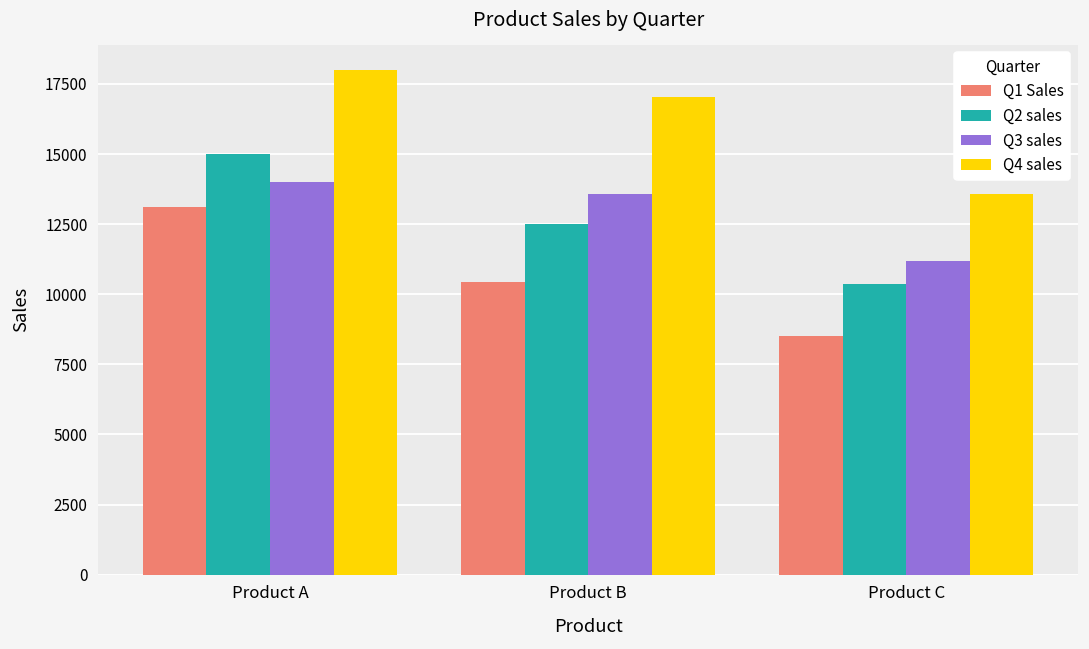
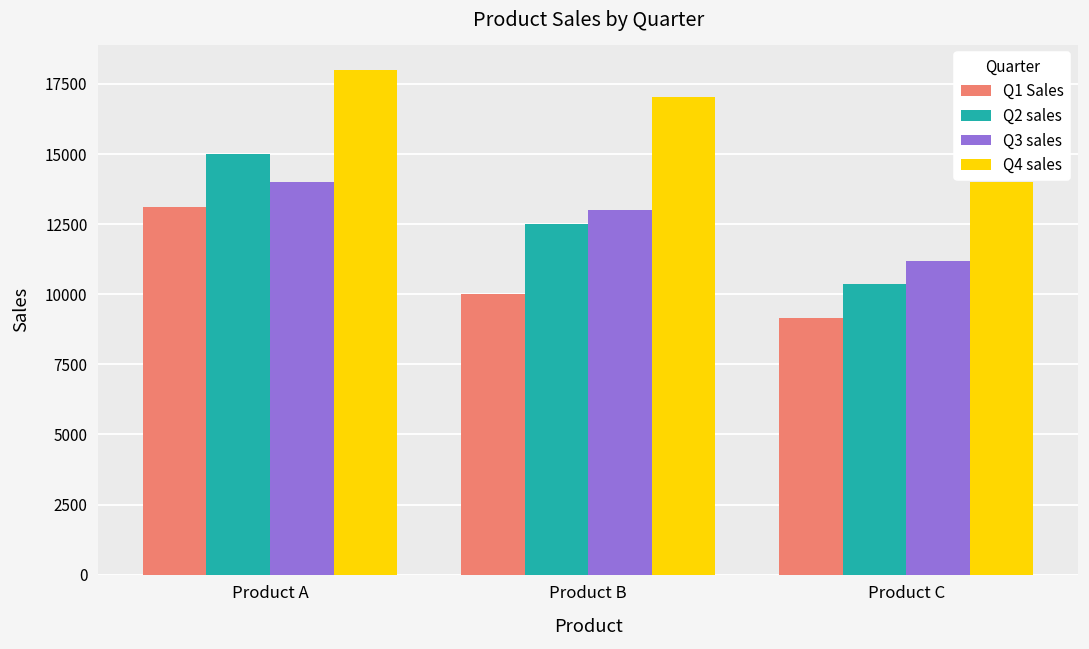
Q1 Sales, Product B: 10400 -> 10000
Q3 sales, Product B: 13600 -> 13000
Q1 Sales, Product C: 8500 -> 9200
Q4 sales, Product C: 13600 -> 14000
